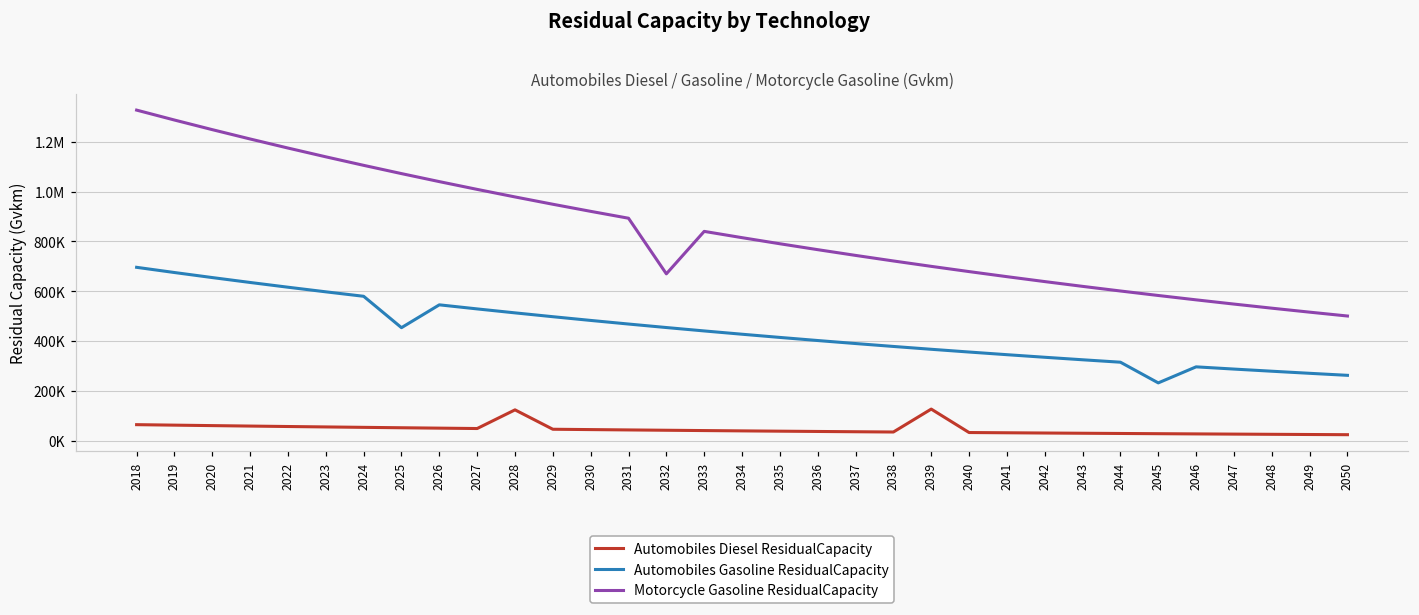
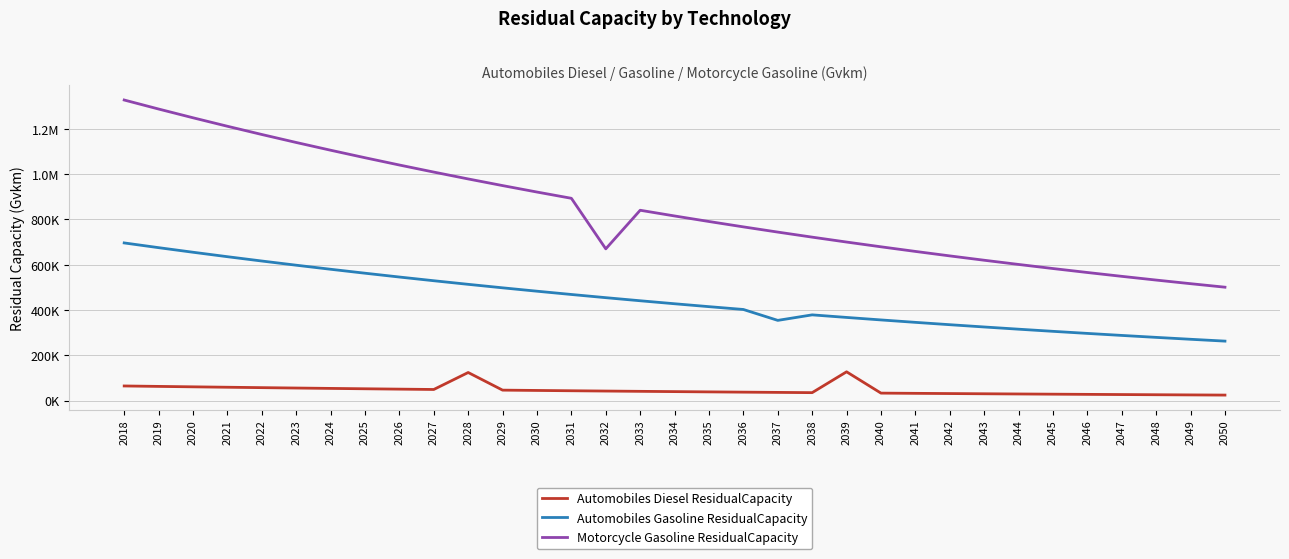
Automobiles Gasoline ResidualCapacity, 2025: 450000 -> 560000
Automobiles Gasoline ResidualCapacity, 2037: 390000 -> 350000
Automobiles Gasoline ResidualCapacity, 2045: 230000 -> 310000
